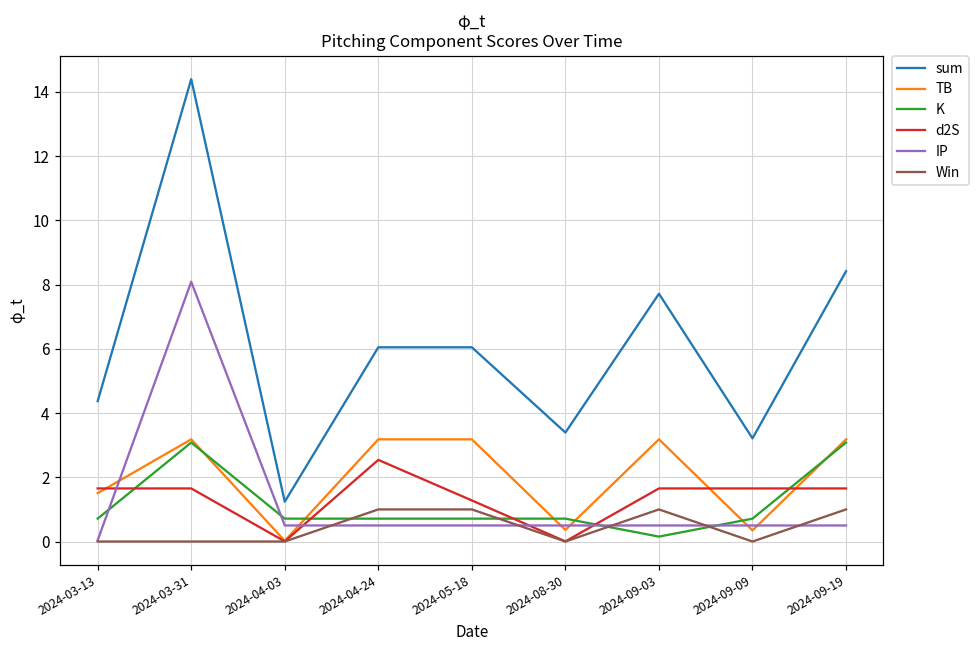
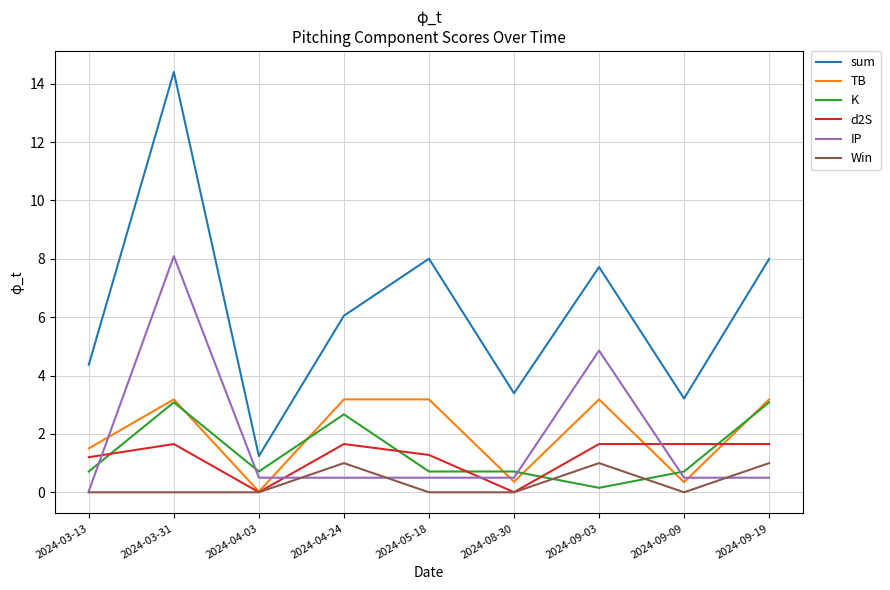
d2S, 2024-03-13: 1.7 -> 1.2
K, 2024-04-24: 0.7 -> 2.7
d2S, 2024-04-24: 2.5 -> 1.7
sum, 2024-05-18: 6.0 -> 8.0
Win, 2024-05-18: 1 -> 0
IP, 2024-09-03: 0.5 -> 4.9
sum, 2024-09-19: 8.4 -> 8.0
